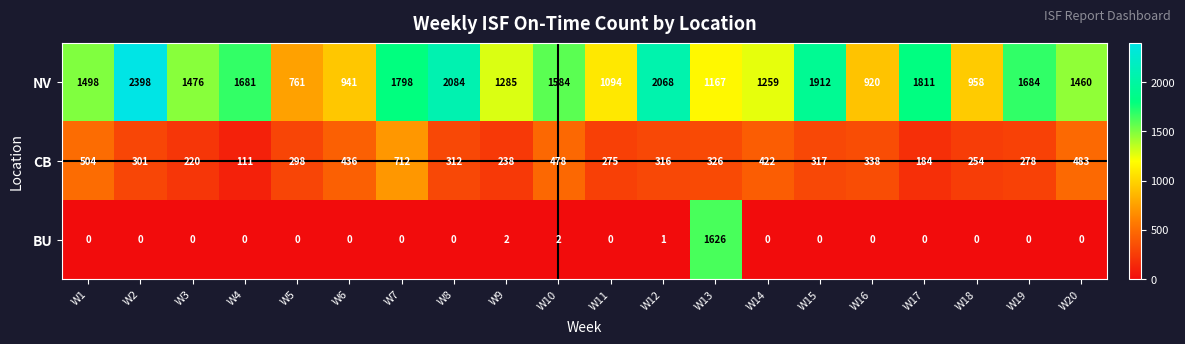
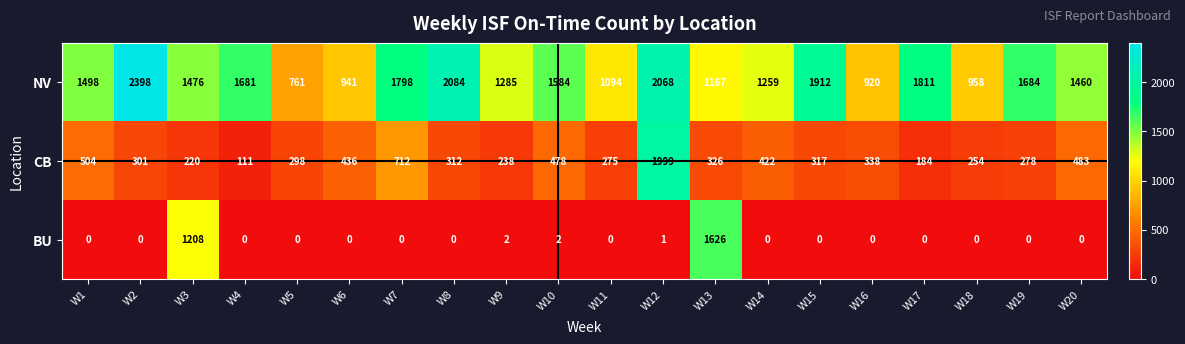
CB, W12: 316 -> 1999
BU, W3: 0 -> 1208
